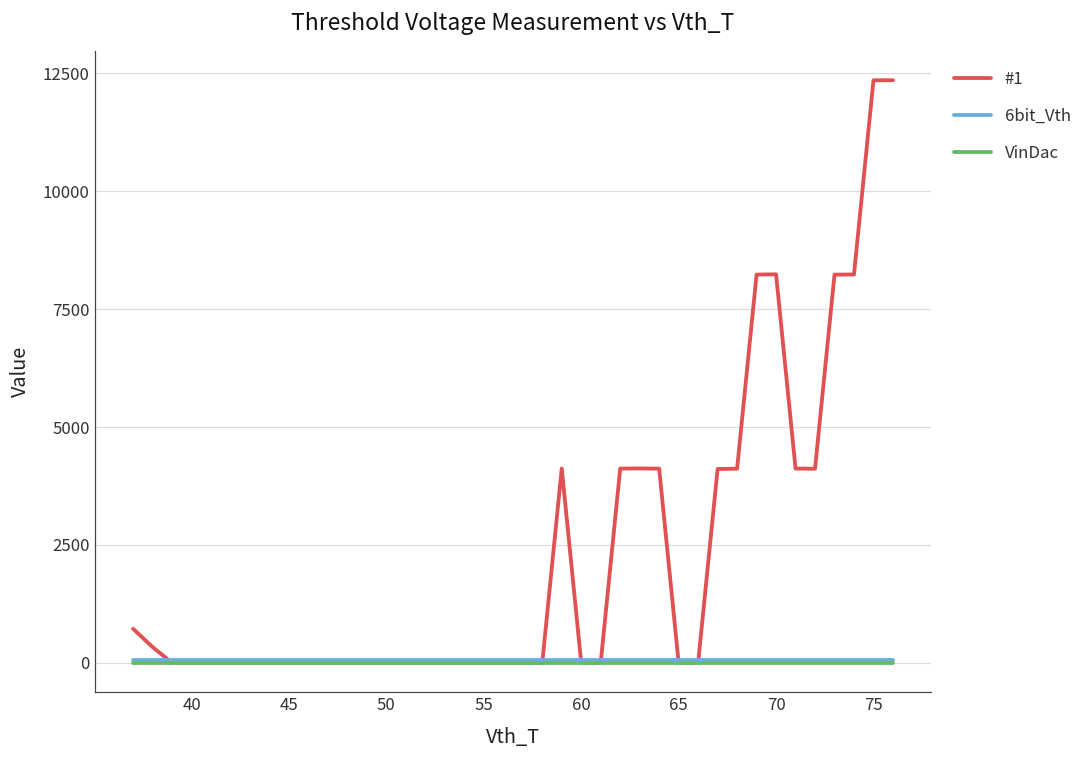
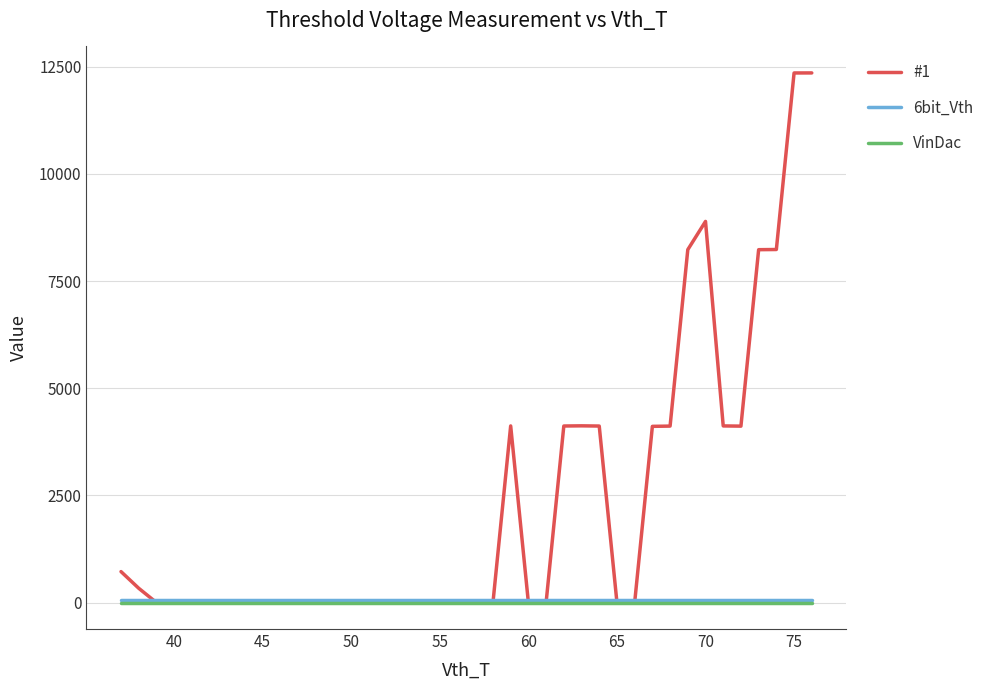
#1, 70: 8200 -> 8900
